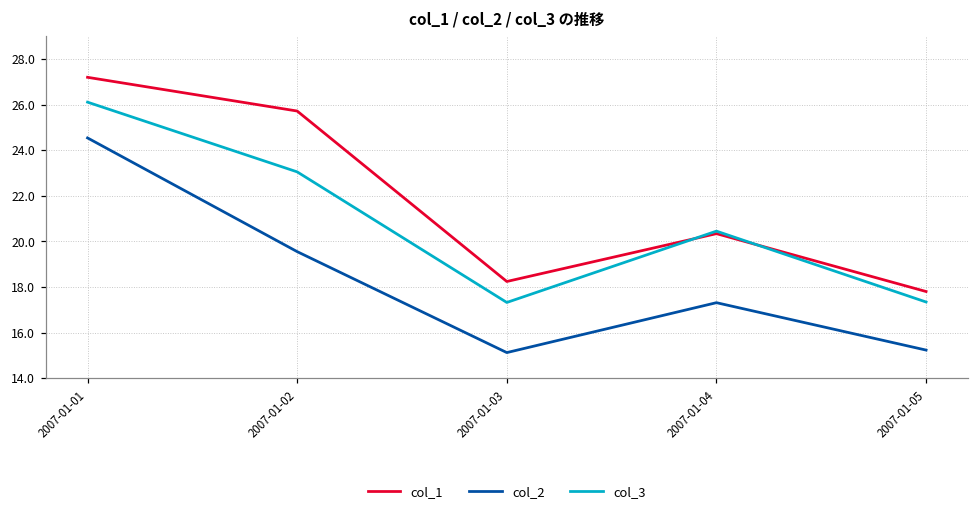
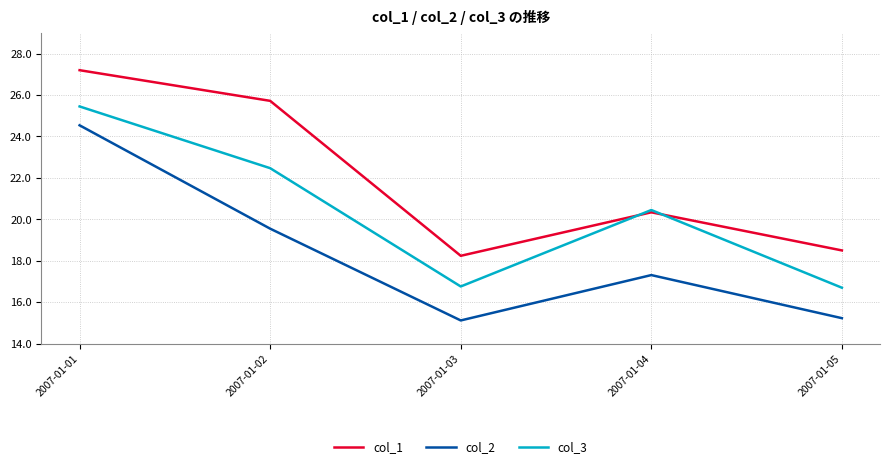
col_3, 2007-01-01: 26.1 -> 25.5
col_3, 2007-01-02: 23.1 -> 22.5
col_3, 2007-01-03: 17.3 -> 16.8
col_1, 2007-01-05: 17.8 -> 18.5
col_3, 2007-01-05: 17.3 -> 16.7
